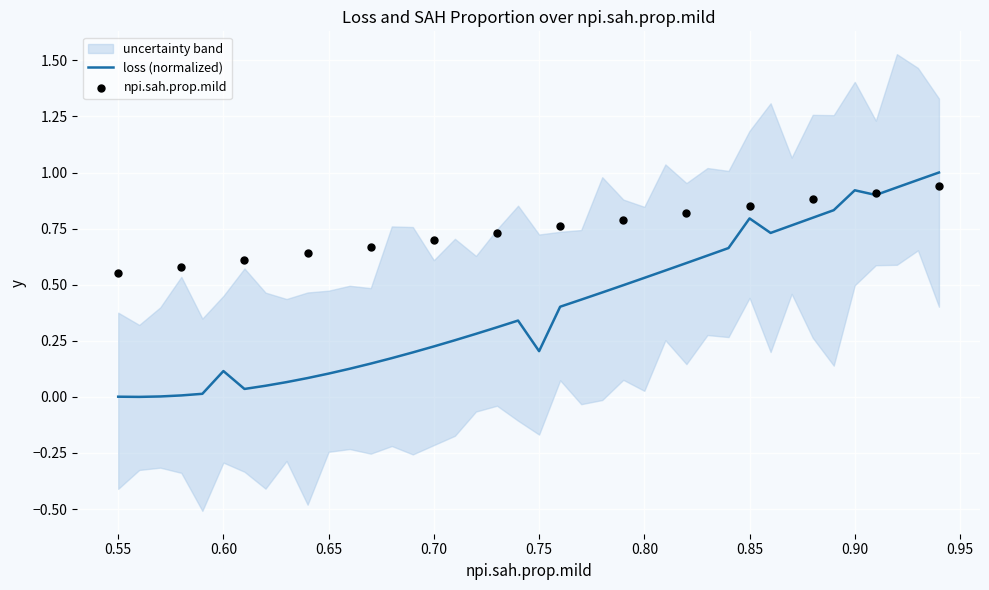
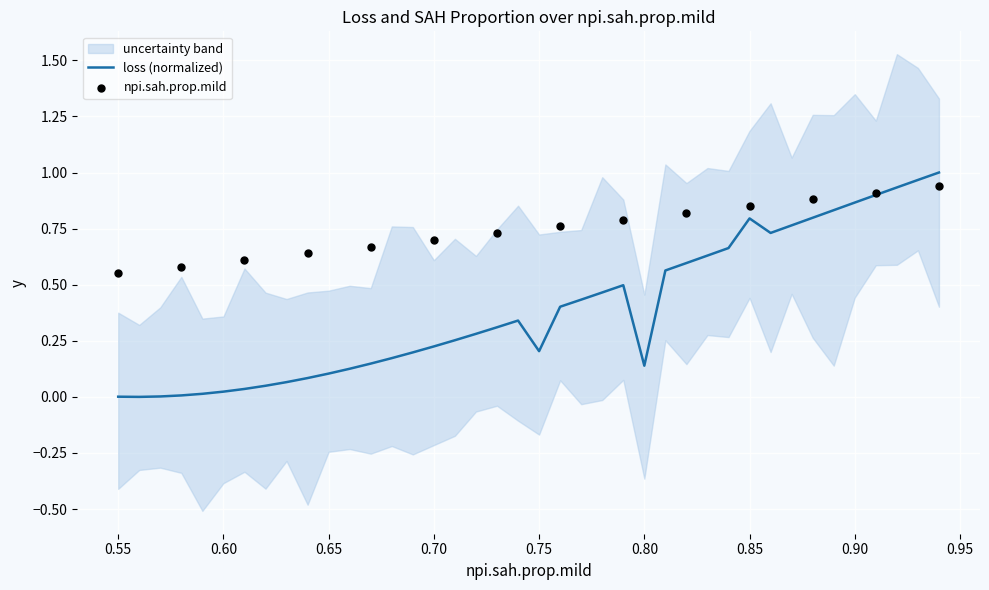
loss (normalized), 0.60: 0.12 -> 0.02
loss (normalized), 0.80: 0.53 -> 0.14
loss (normalized), 0.90: 0.92 -> 0.87
